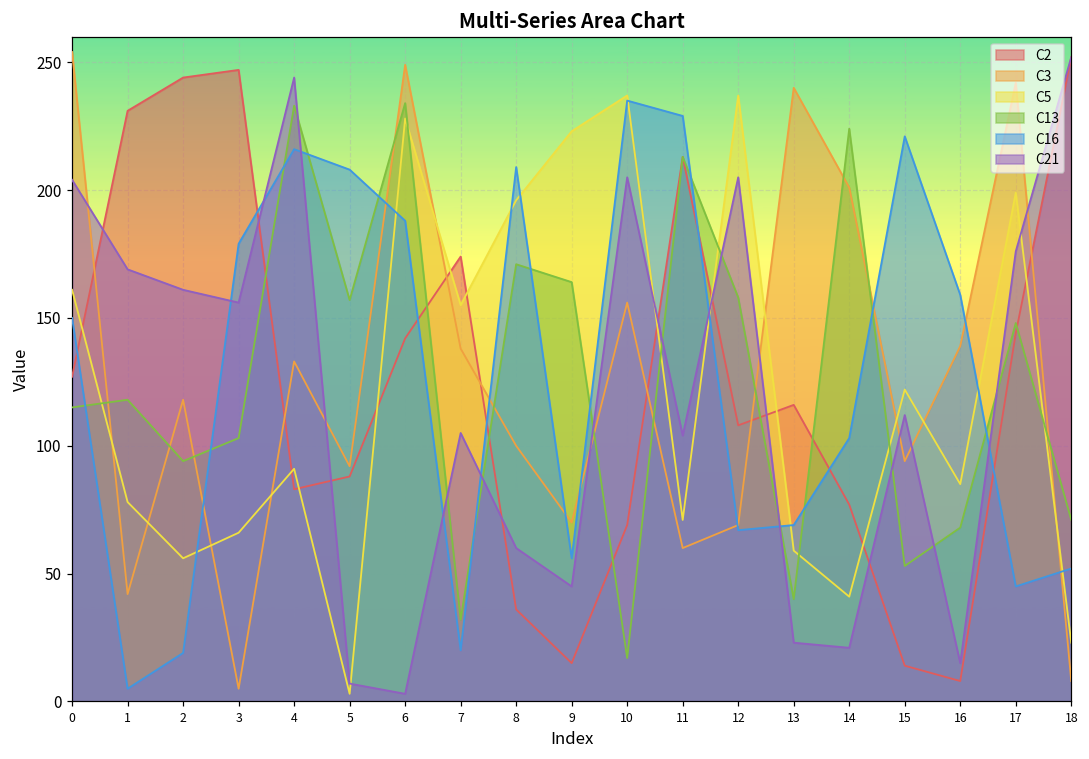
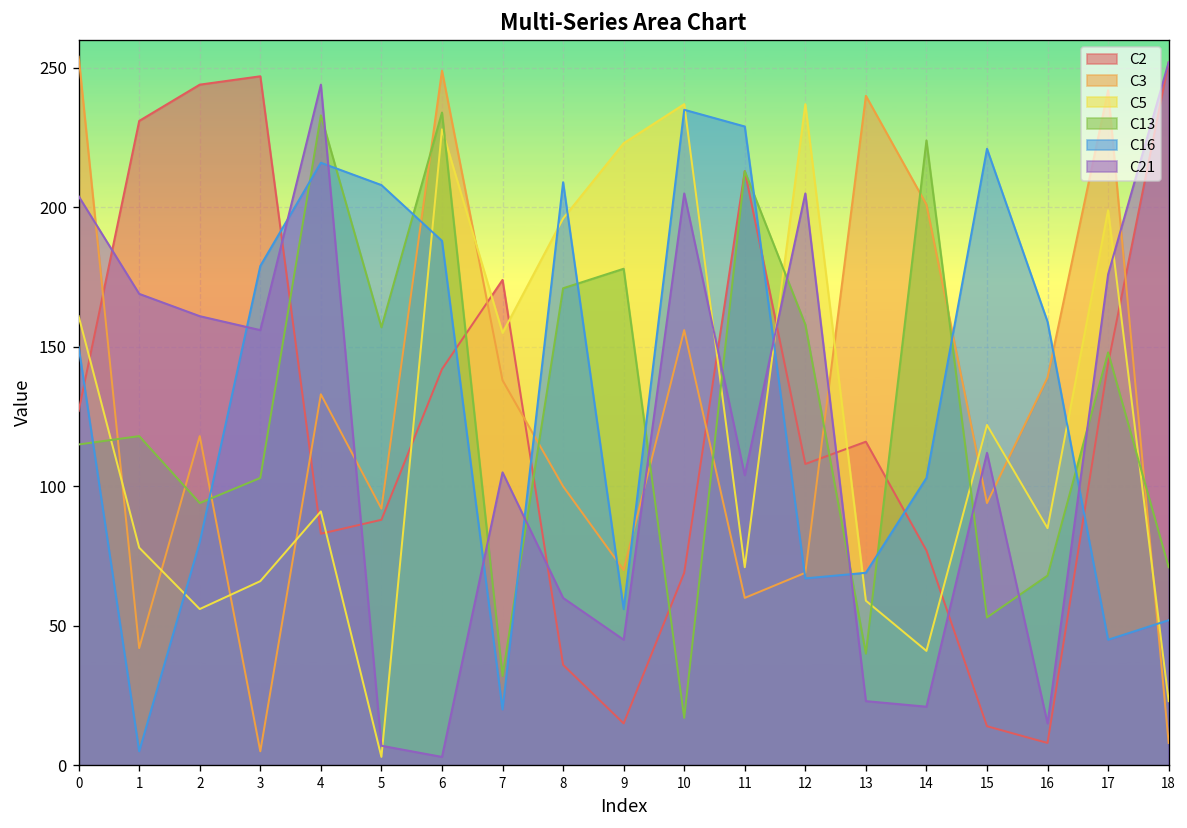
C16, 2: 19 -> 80
C13, 9: 164 -> 178
